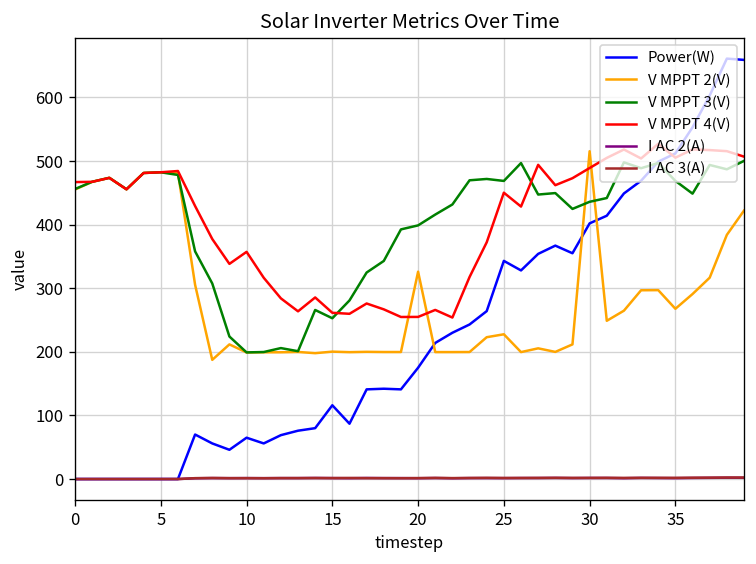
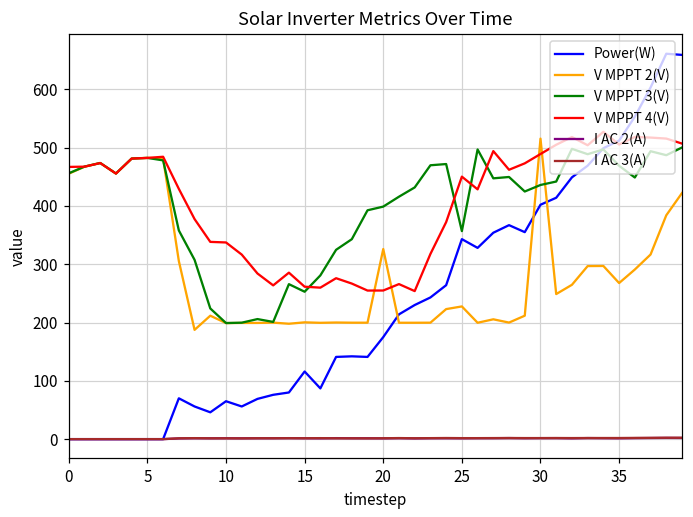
V MPPT 4(V), 10: 360 -> 340
V MPPT 3(V), 25: 470 -> 360
